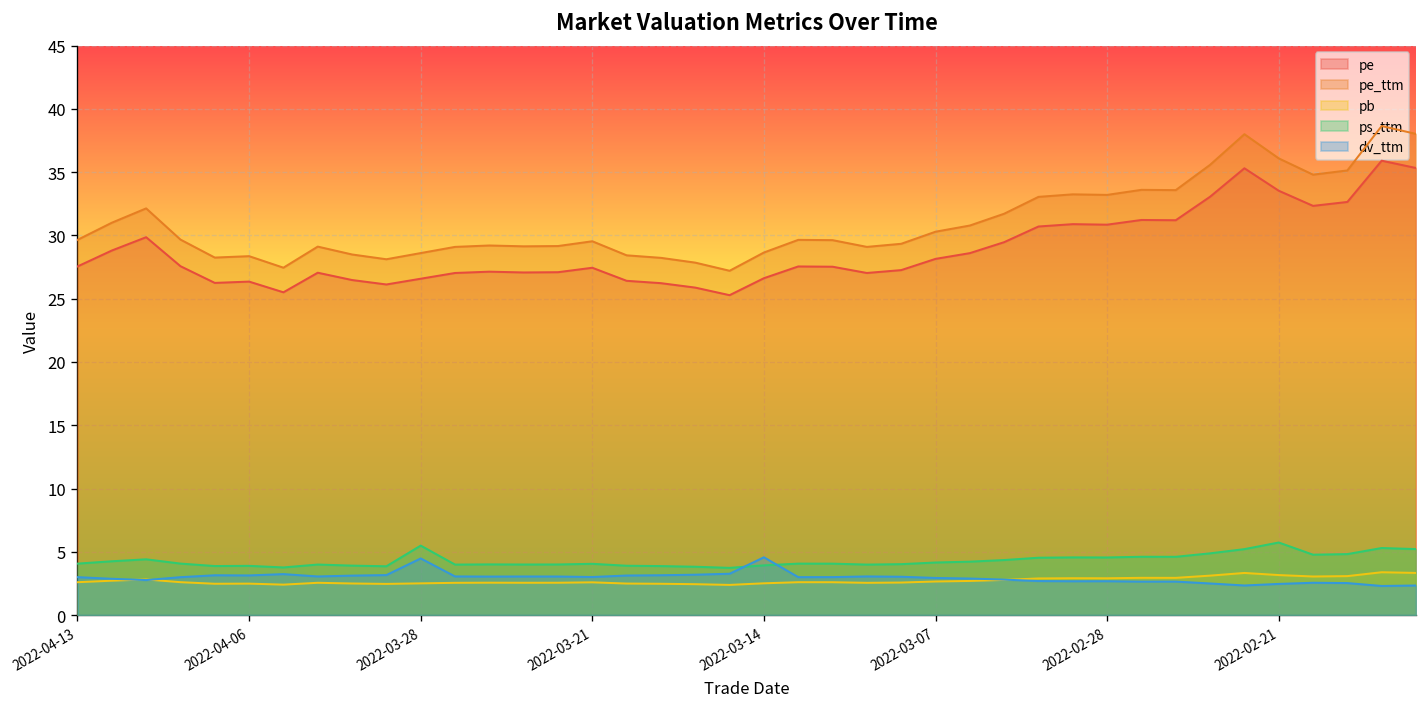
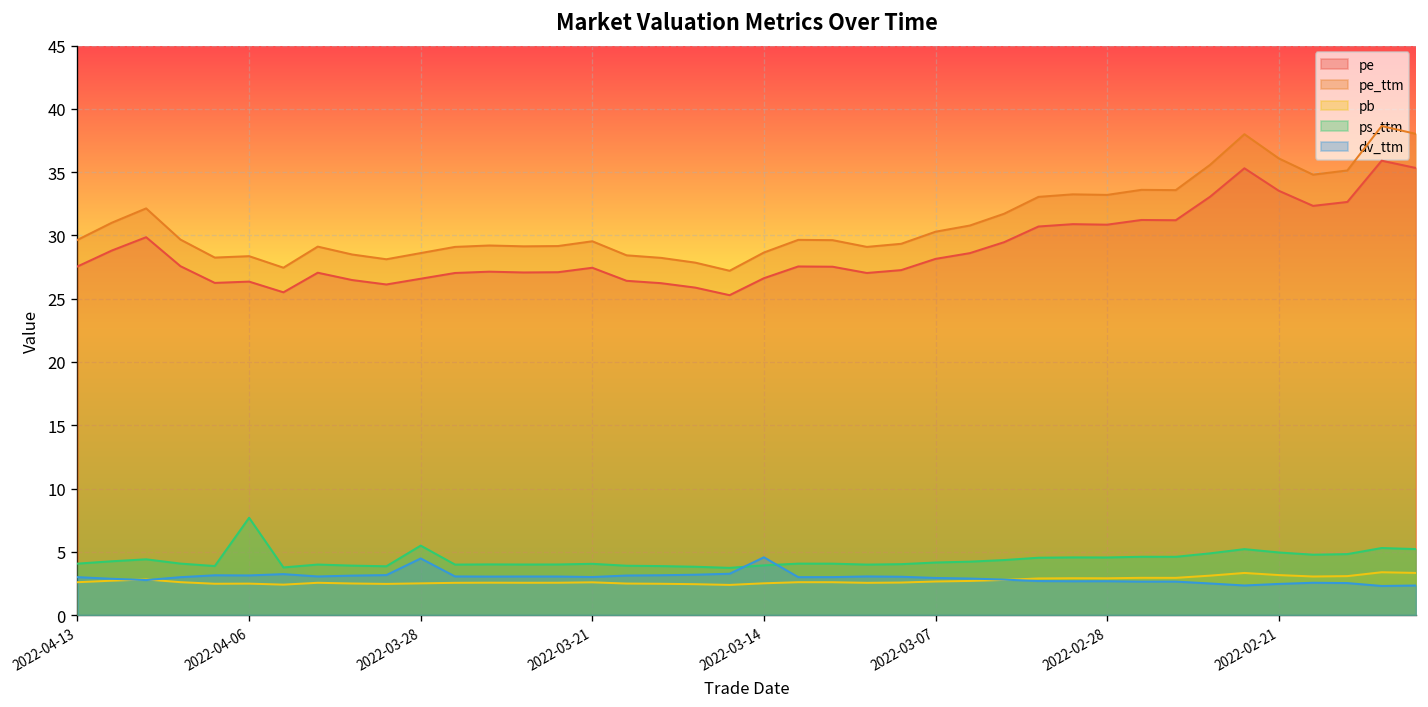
ps_ttm, 2022-04-06: 3.9 -> 7.7
ps_ttm, 2022-02-21: 5.7 -> 4.9
